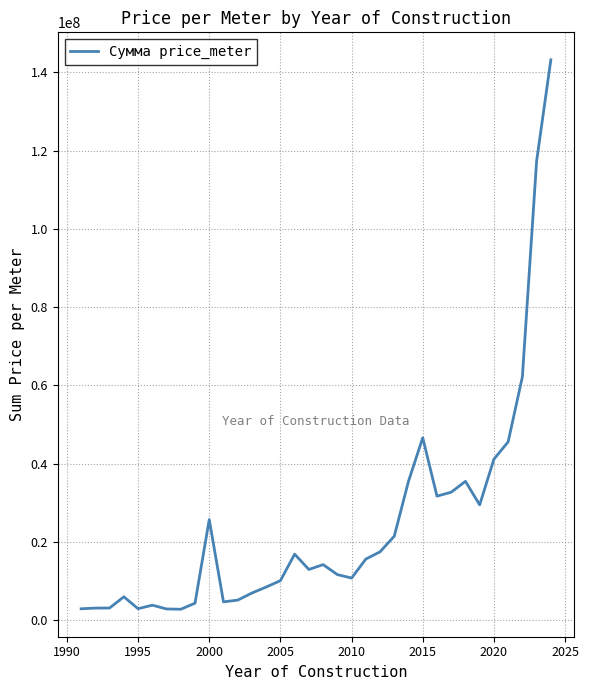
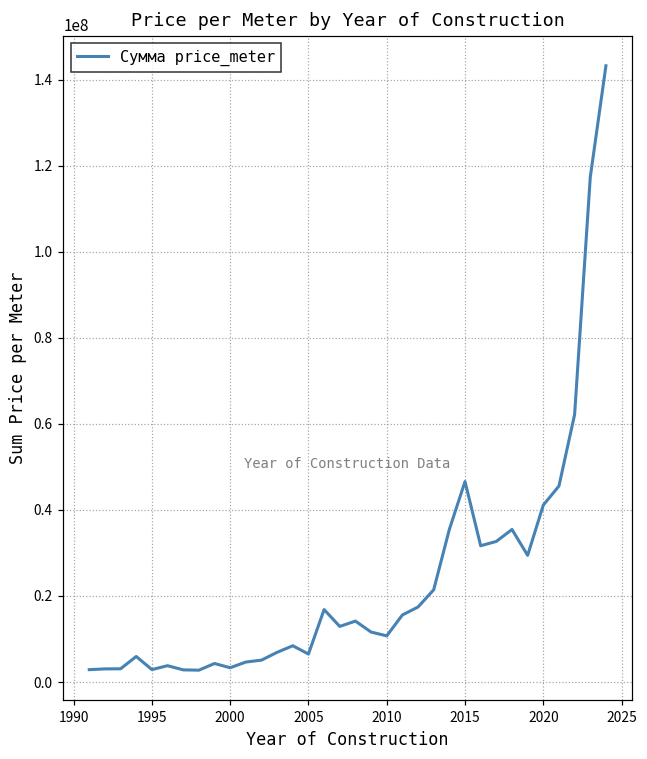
2000: 26000000 -> 3000000
2005: 10000000 -> 7000000
